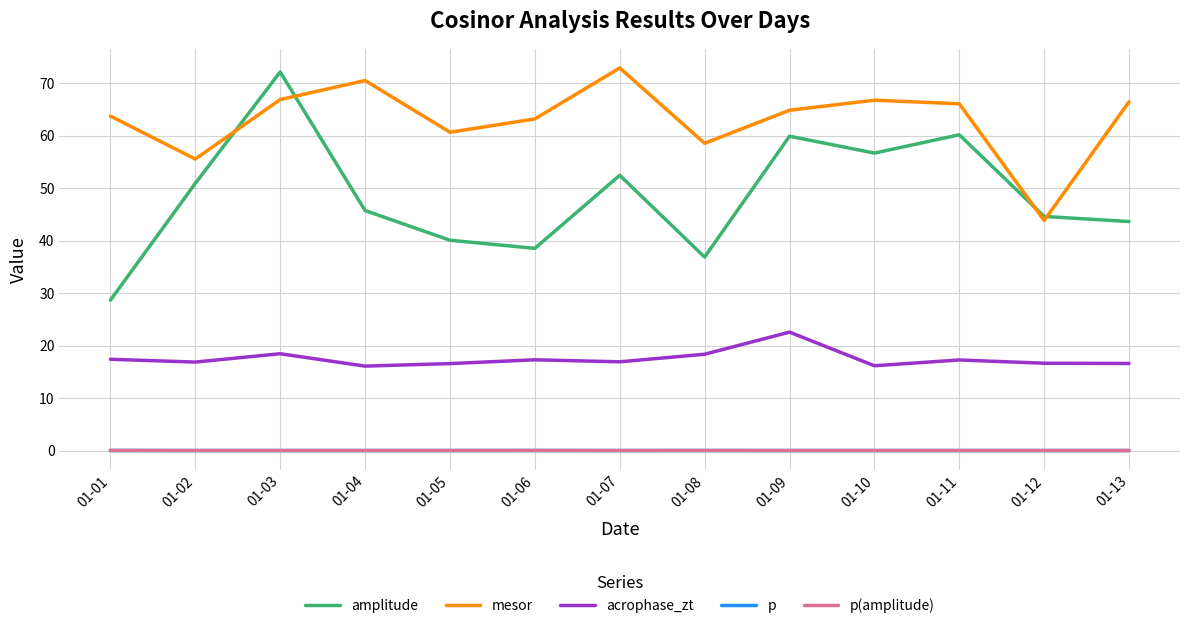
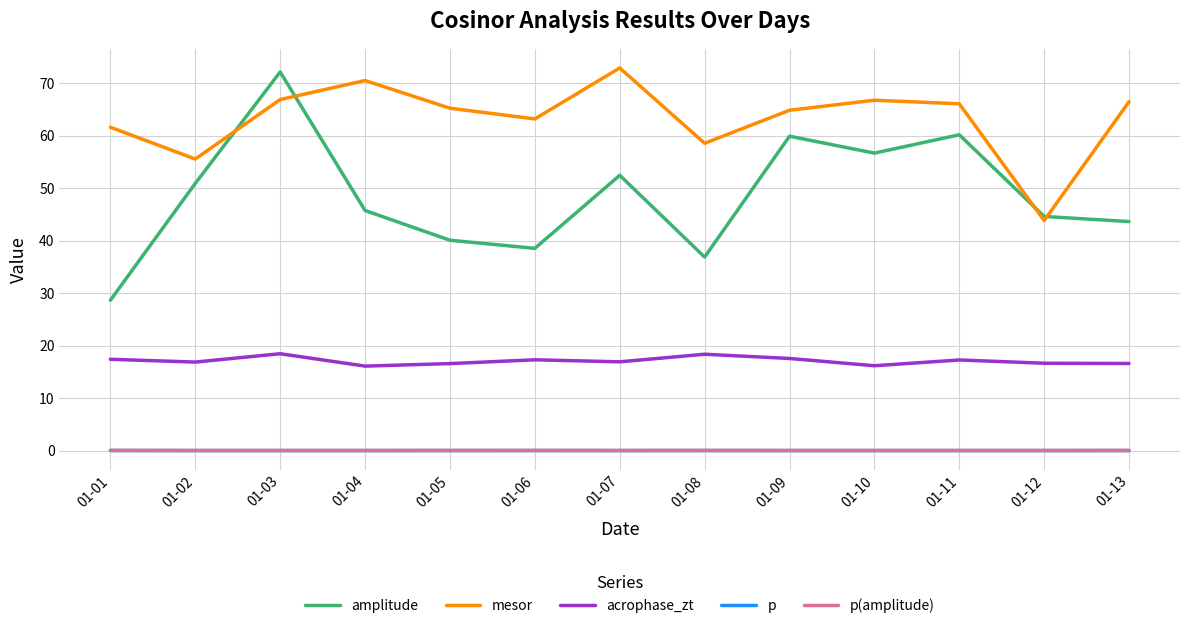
mesor, 01-01: 64 -> 62
mesor, 01-05: 61 -> 65
acrophase_zt, 01-09: 23 -> 18
